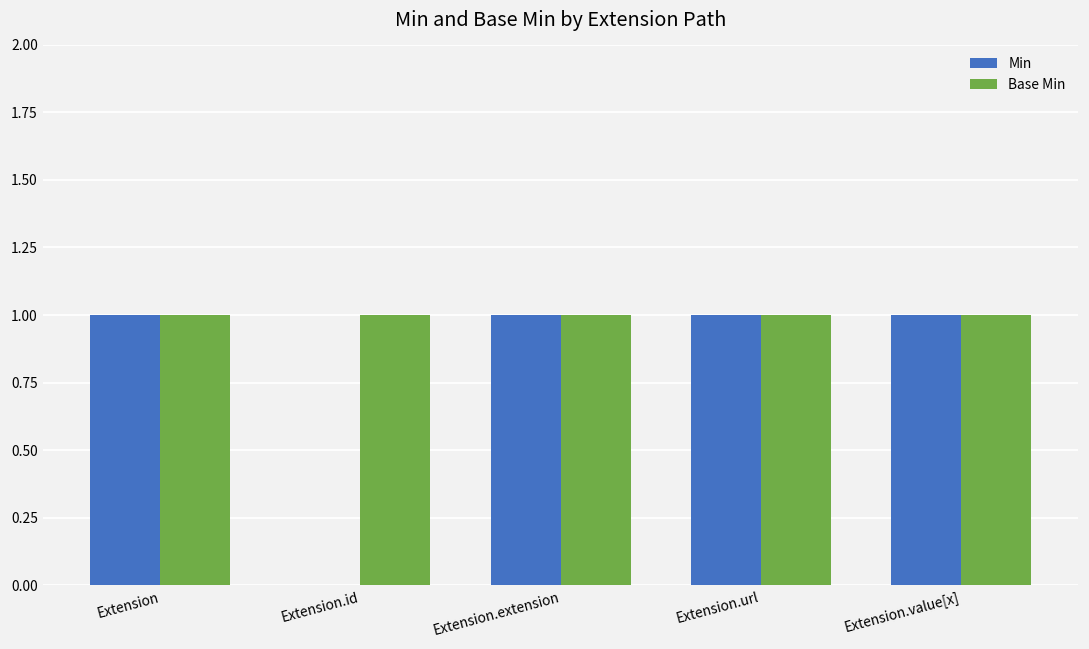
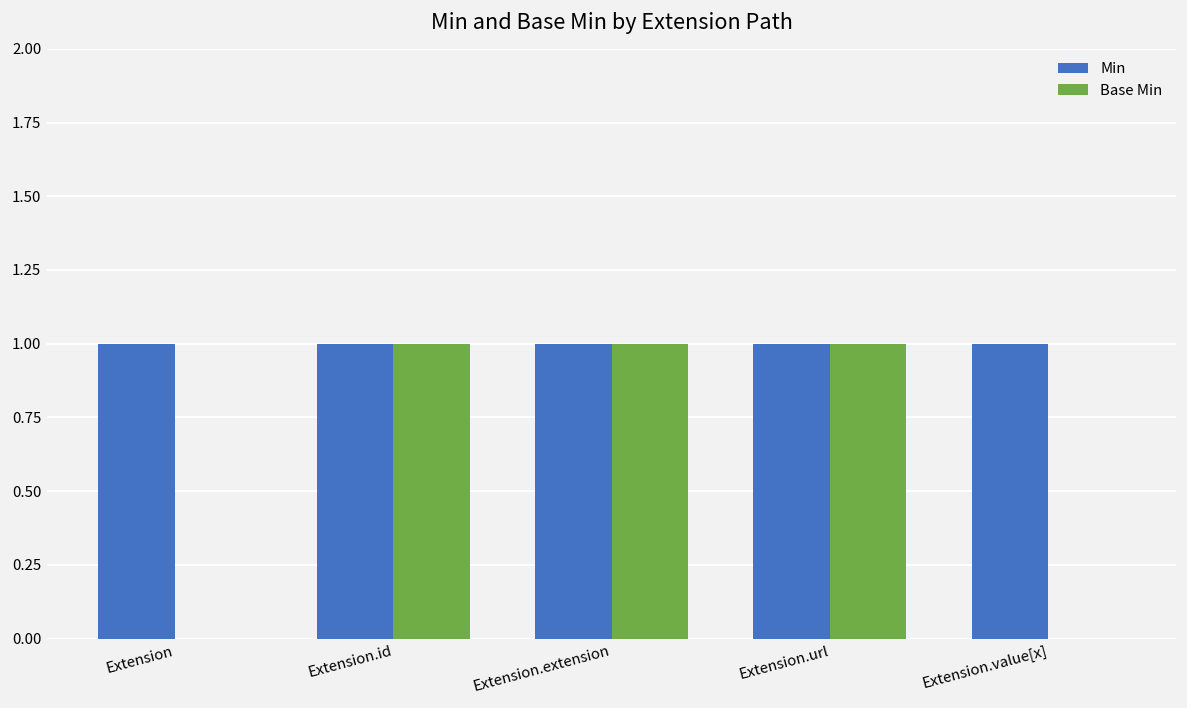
Base Min, Extension: 1 -> 0
Min, Extension.id: 0 -> 1
Base Min, Extension.value[x]: 1 -> 0
